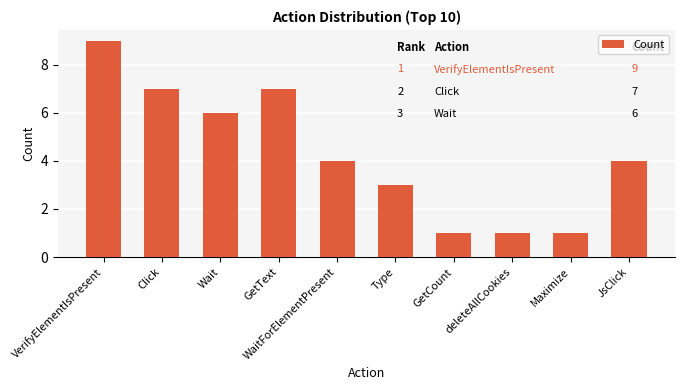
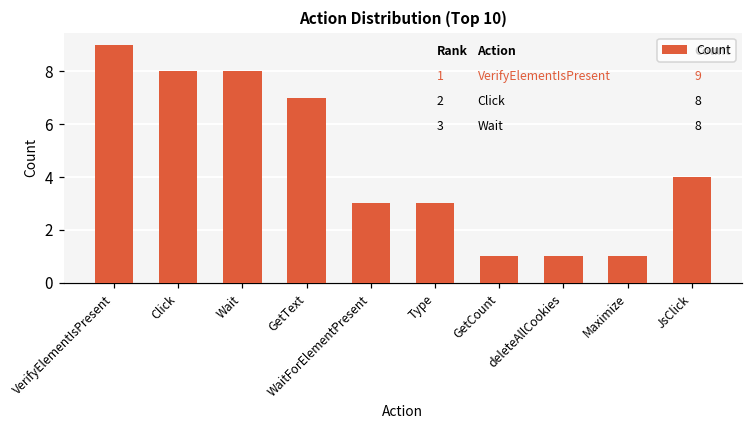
Click: 7 -> 8
Wait: 6 -> 8
WaitForElementPresent: 4 -> 3
